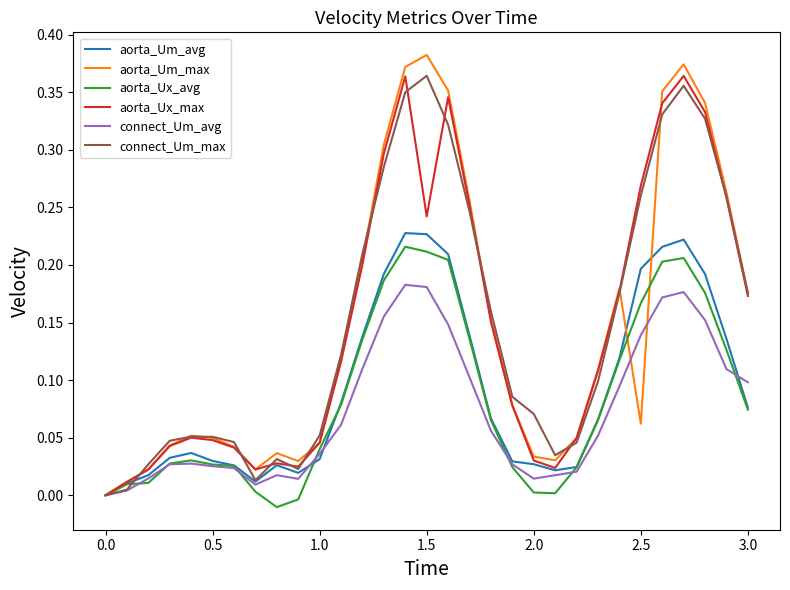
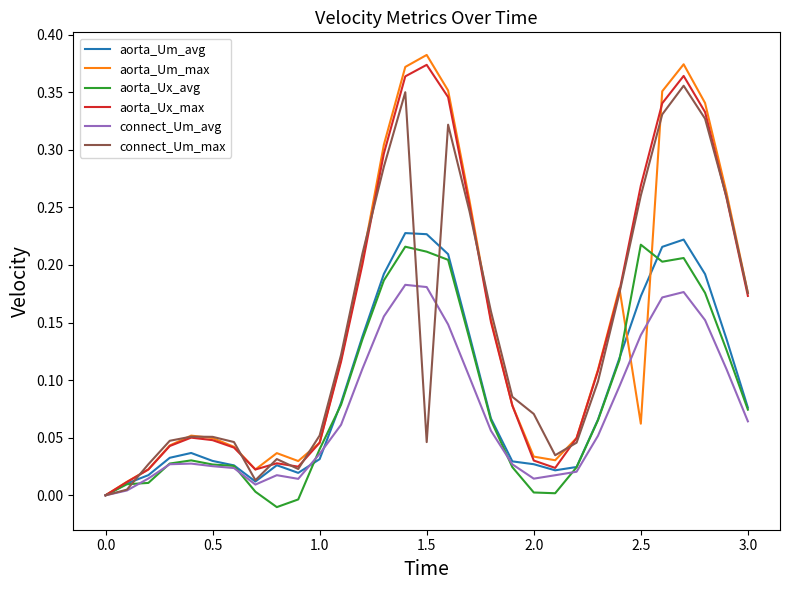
aorta_Ux_max, 1.5: 0.242 -> 0.374
connect_Um_max, 1.5: 0.364 -> 0.046
aorta_Um_avg, 2.5: 0.197 -> 0.173
aorta_Ux_avg, 2.5: 0.167 -> 0.218
connect_Um_avg, 3.0: 0.098 -> 0.064
